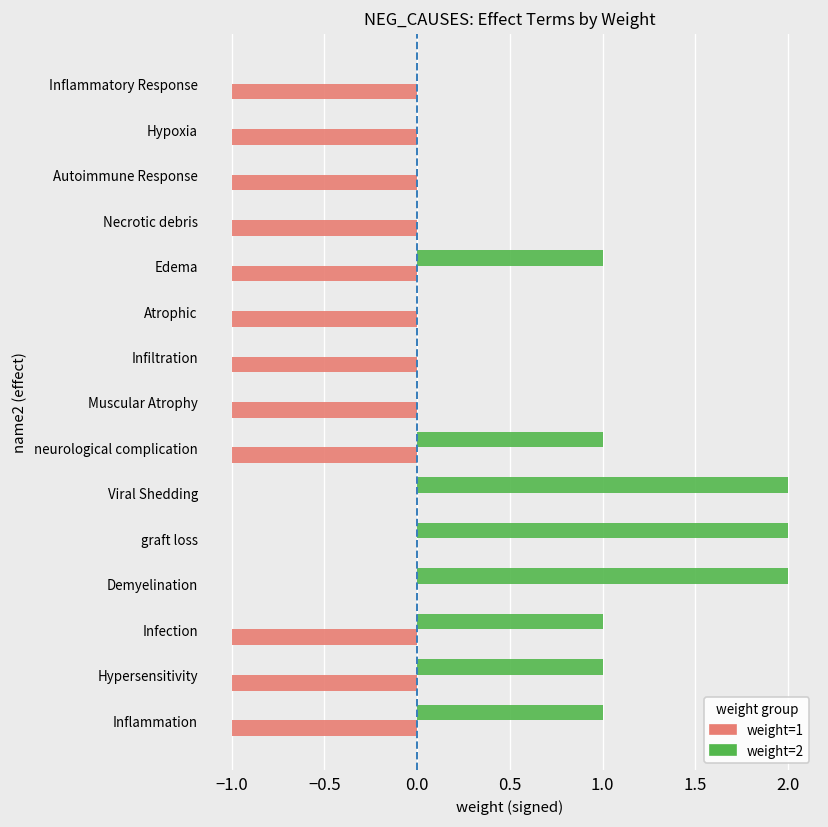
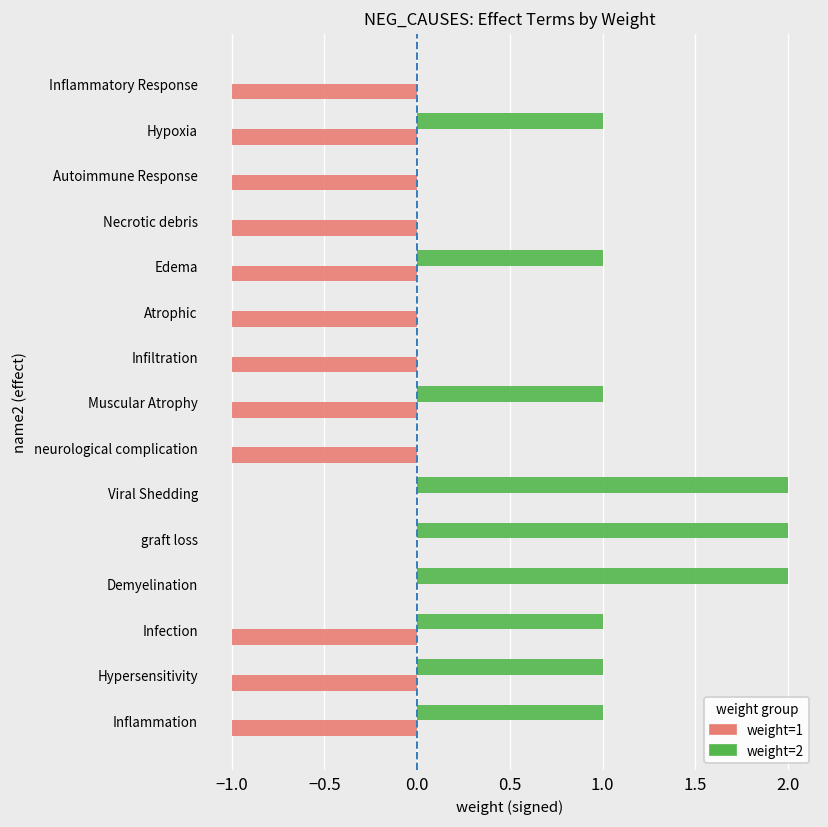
weight=2, Hypoxia: 0 -> 1
weight=2, Muscular Atrophy: 0 -> 1
weight=2, neurological complication: 1 -> 0
